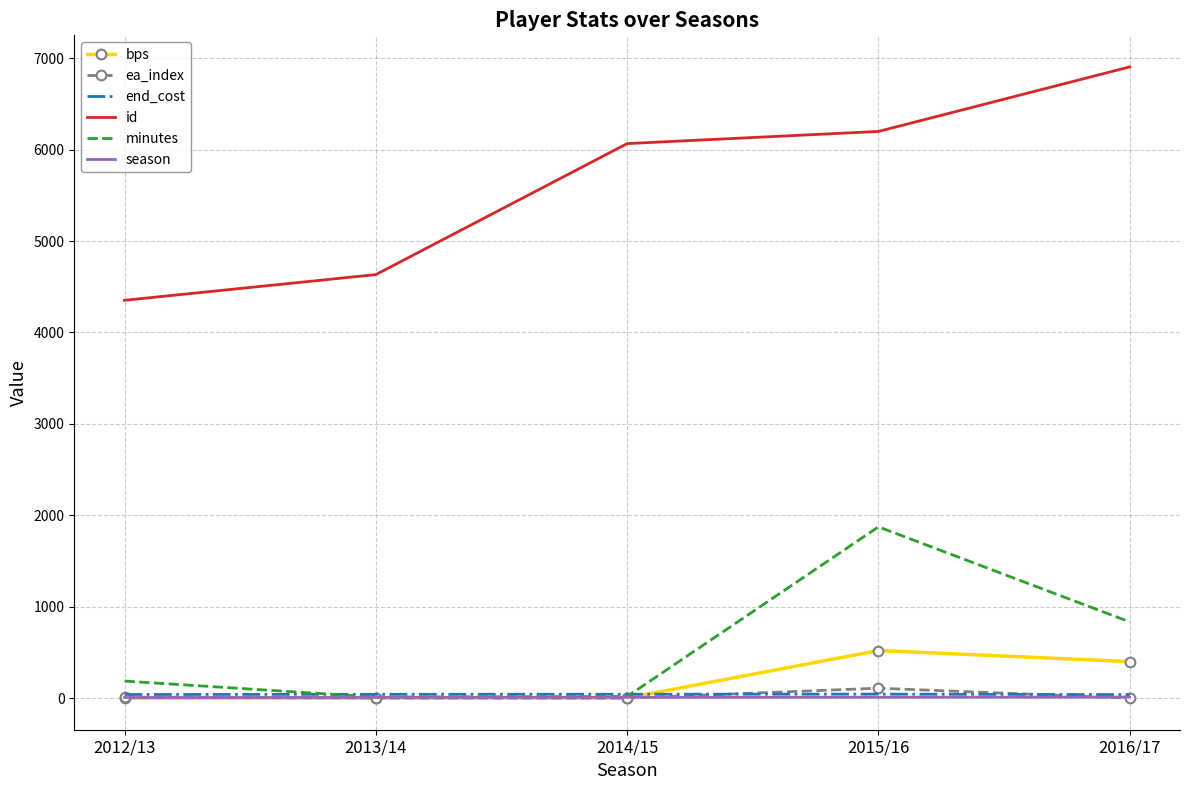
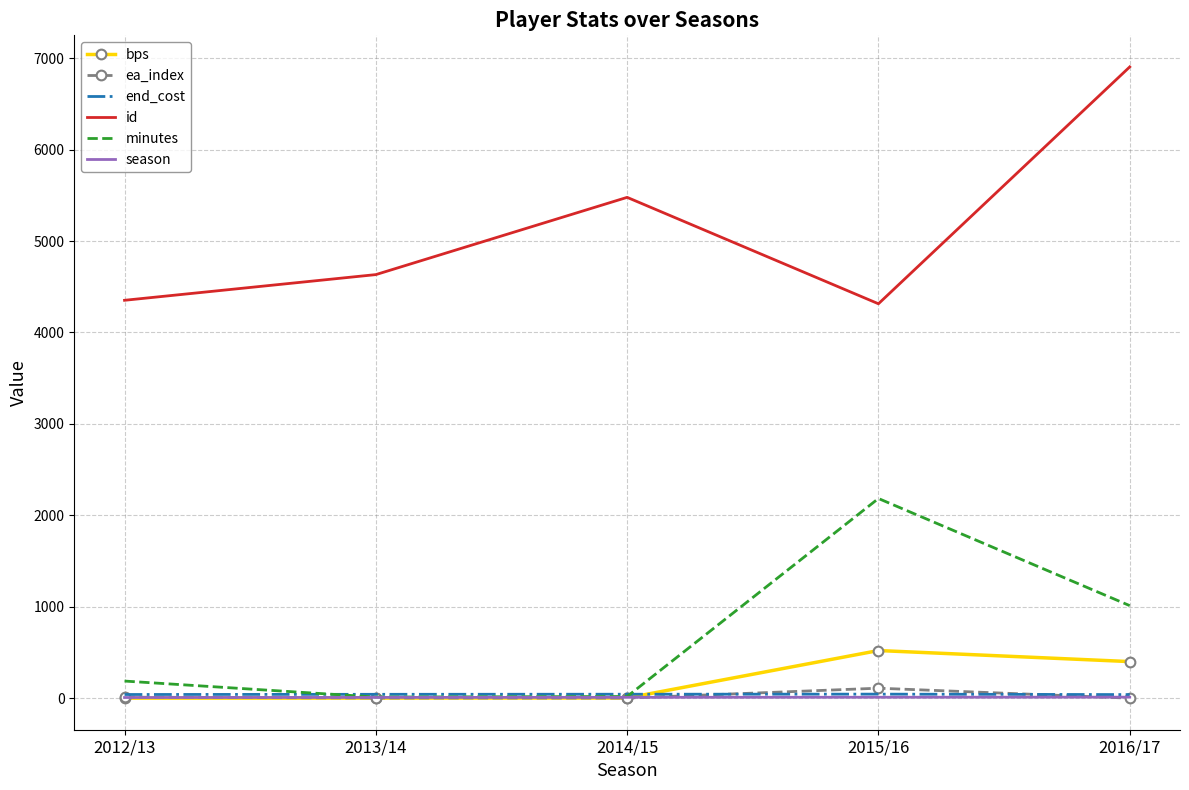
id, 2014/15: 6100 -> 5500
id, 2015/16: 6200 -> 4300
minutes, 2015/16: 1900 -> 2200
minutes, 2016/17: 800 -> 1000
